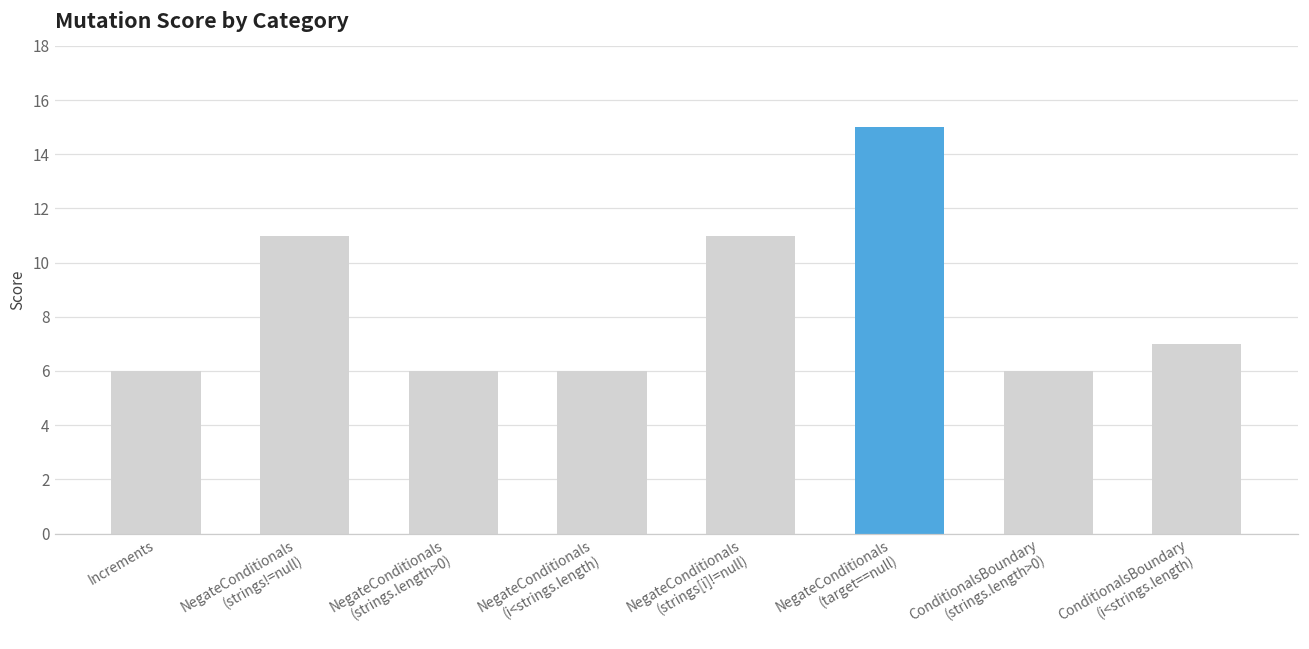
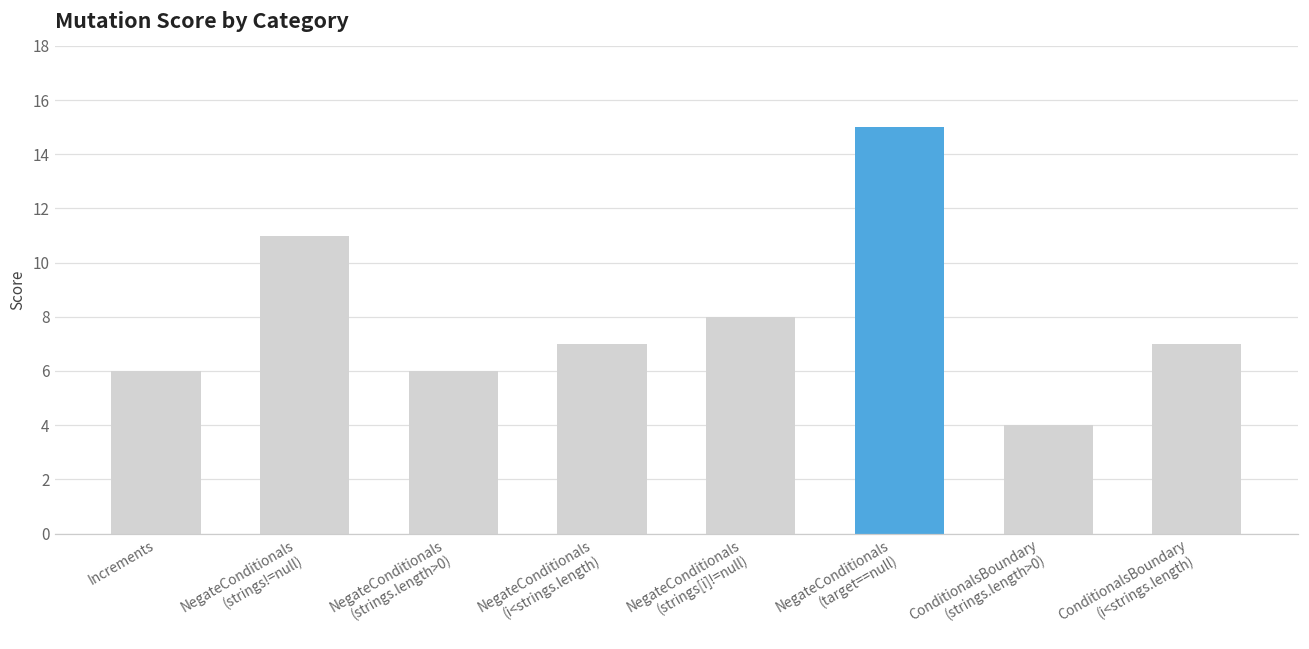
NegateConditionals (i<strings.length): 6 -> 7
NegateConditionals (strings[i]!=null): 11 -> 8
ConditionalsBoundary (strings.length>0): 6 -> 4
